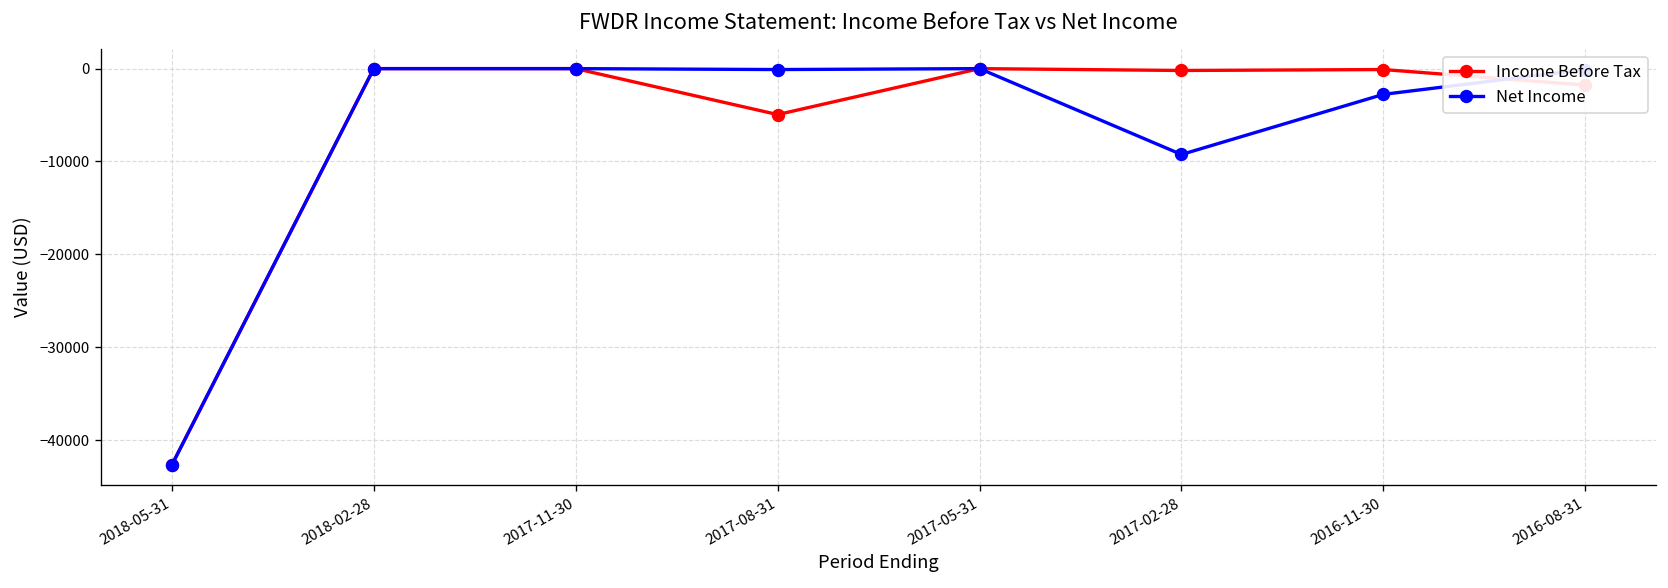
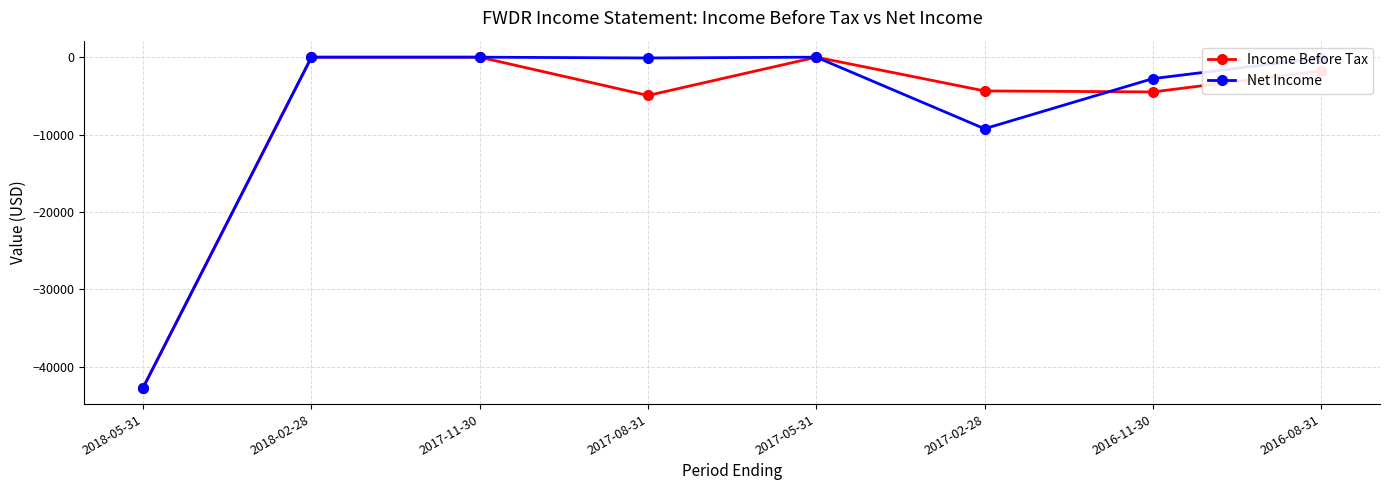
Income Before Tax, 2017-02-28: 0 -> -4000
Income Before Tax, 2016-11-30: 0 -> -4000
